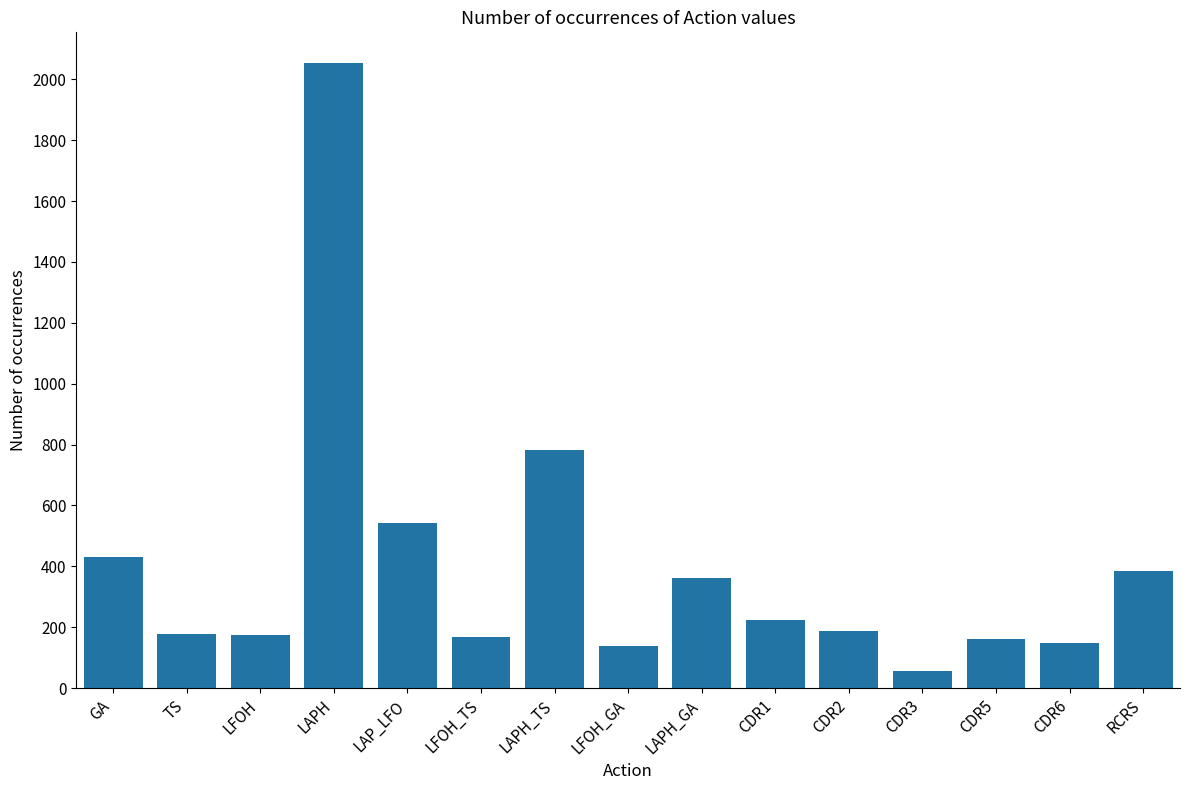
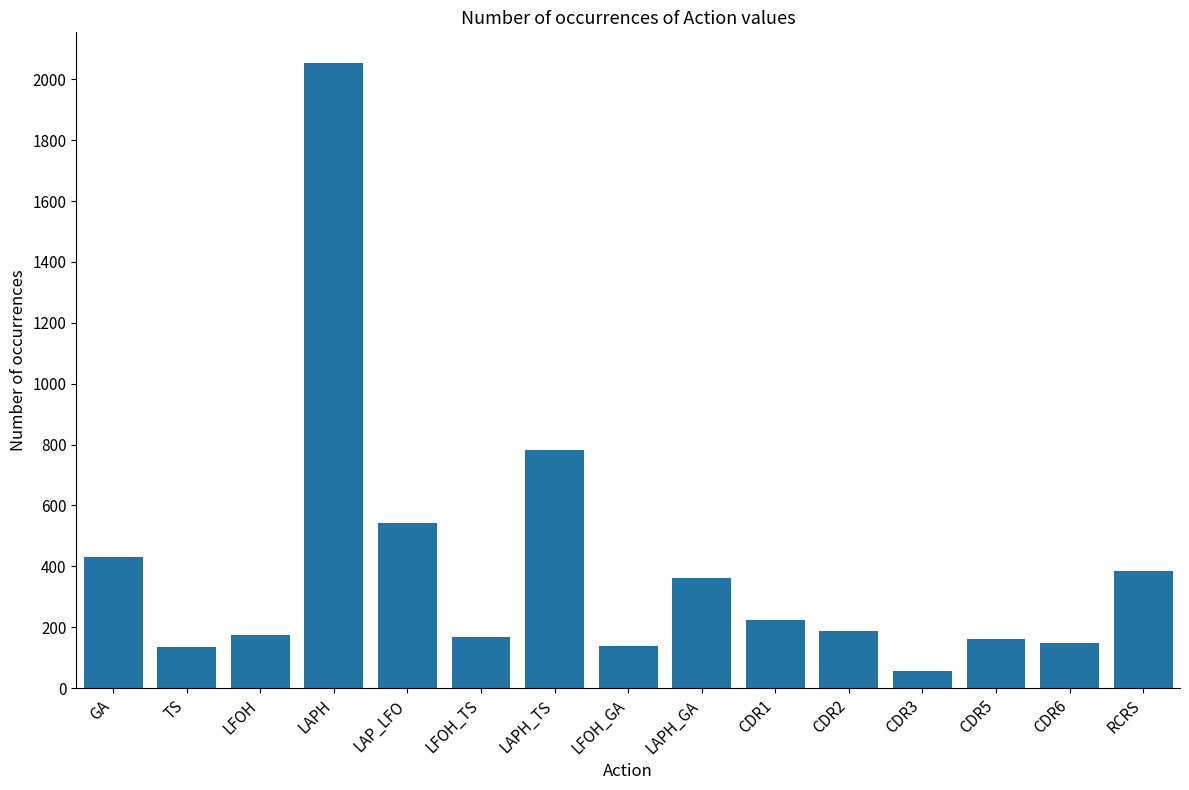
TS: 180 -> 130
